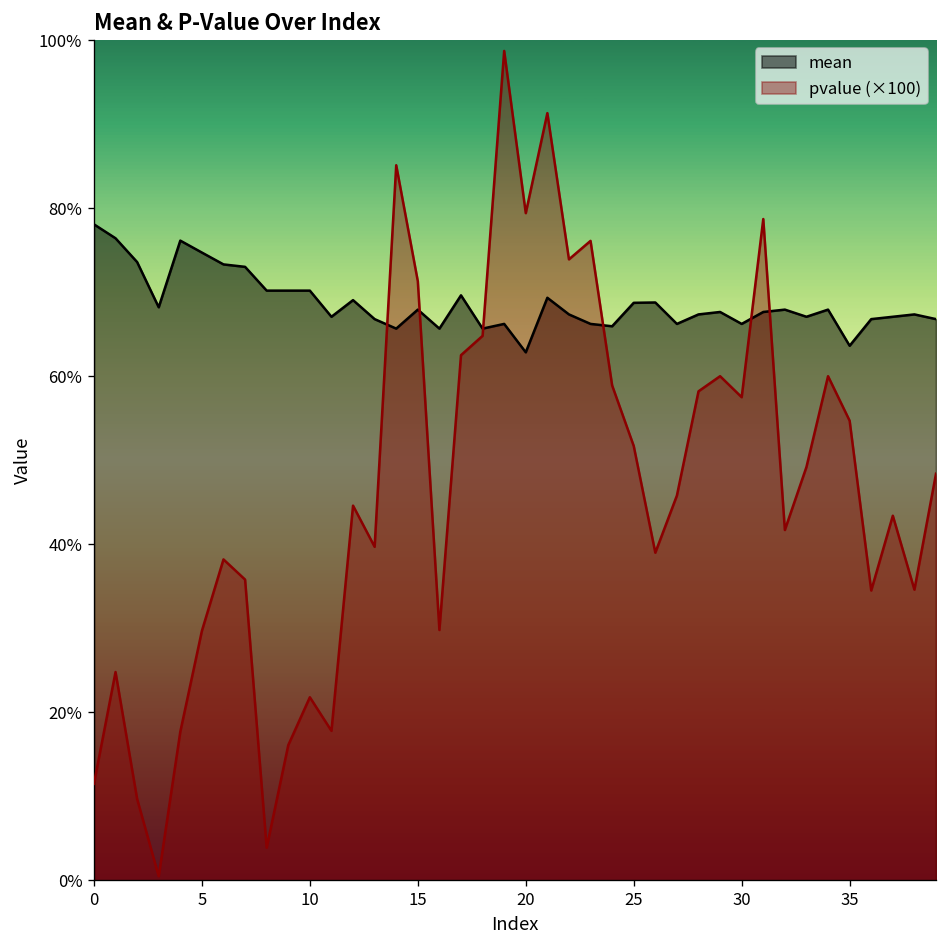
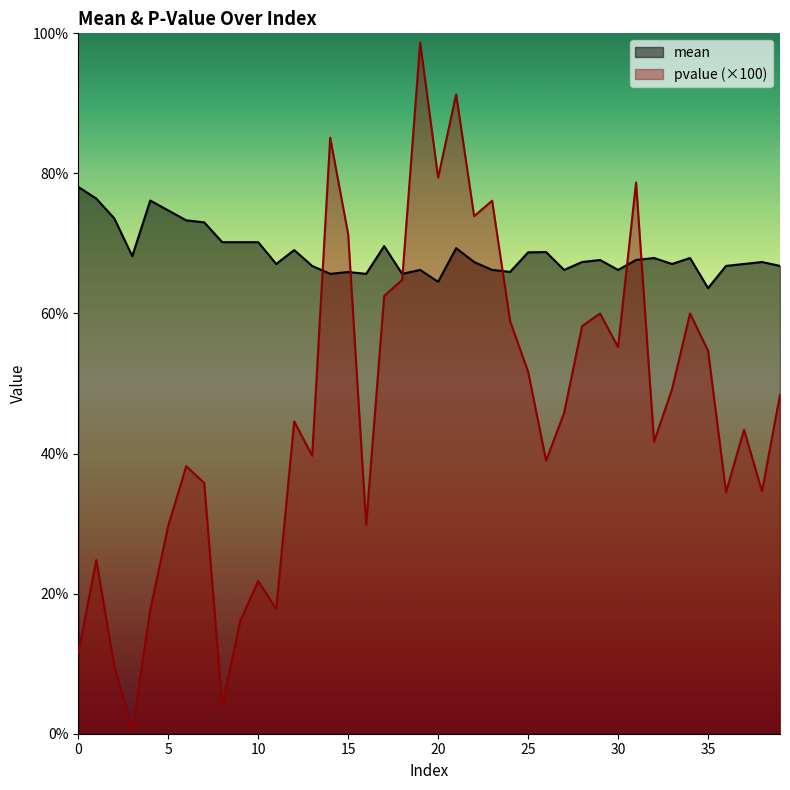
mean, 15: 68% -> 66%
mean, 20: 63% -> 65%
pvalue (×100), 30: 57% -> 55%
